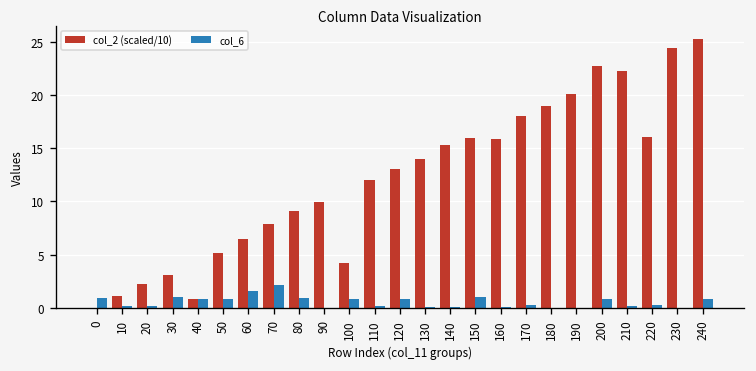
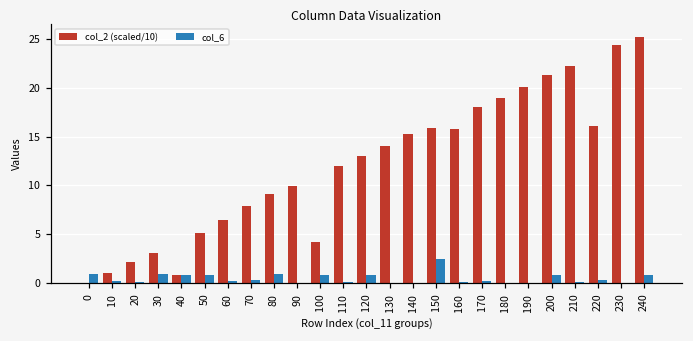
col_6, 60: 2 -> 0
col_6, 70: 2 -> 0
col_6, 150: 1 -> 2
col_2 (scaled/10), 200: 23 -> 21
